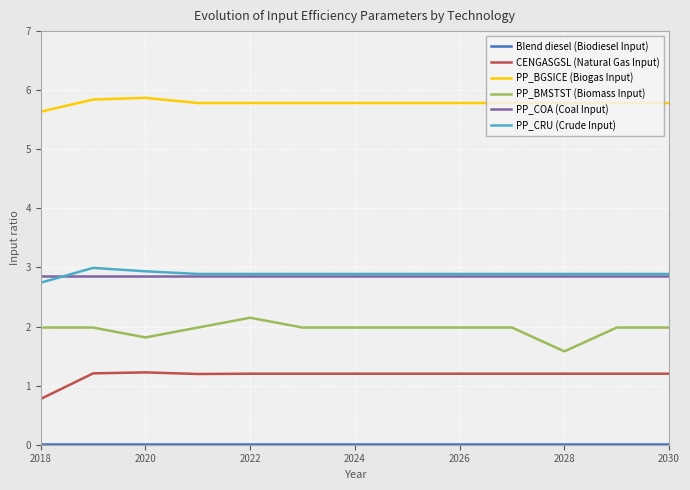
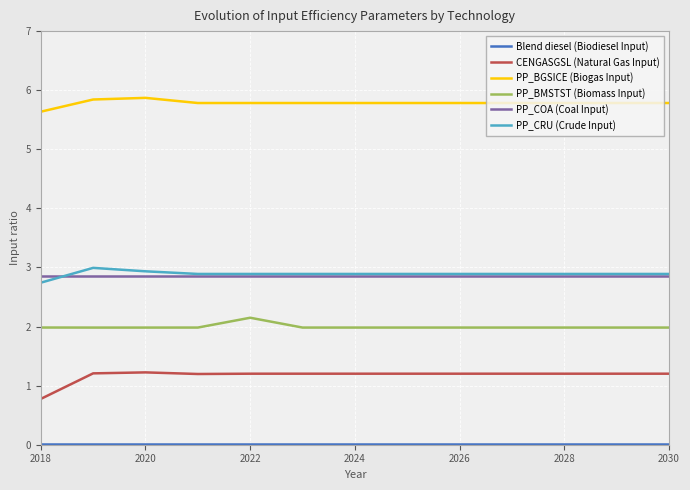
PP_BMSTST (Biomass Input), 2020: 1.8 -> 2.0
PP_BMSTST (Biomass Input), 2028: 1.6 -> 2.0
